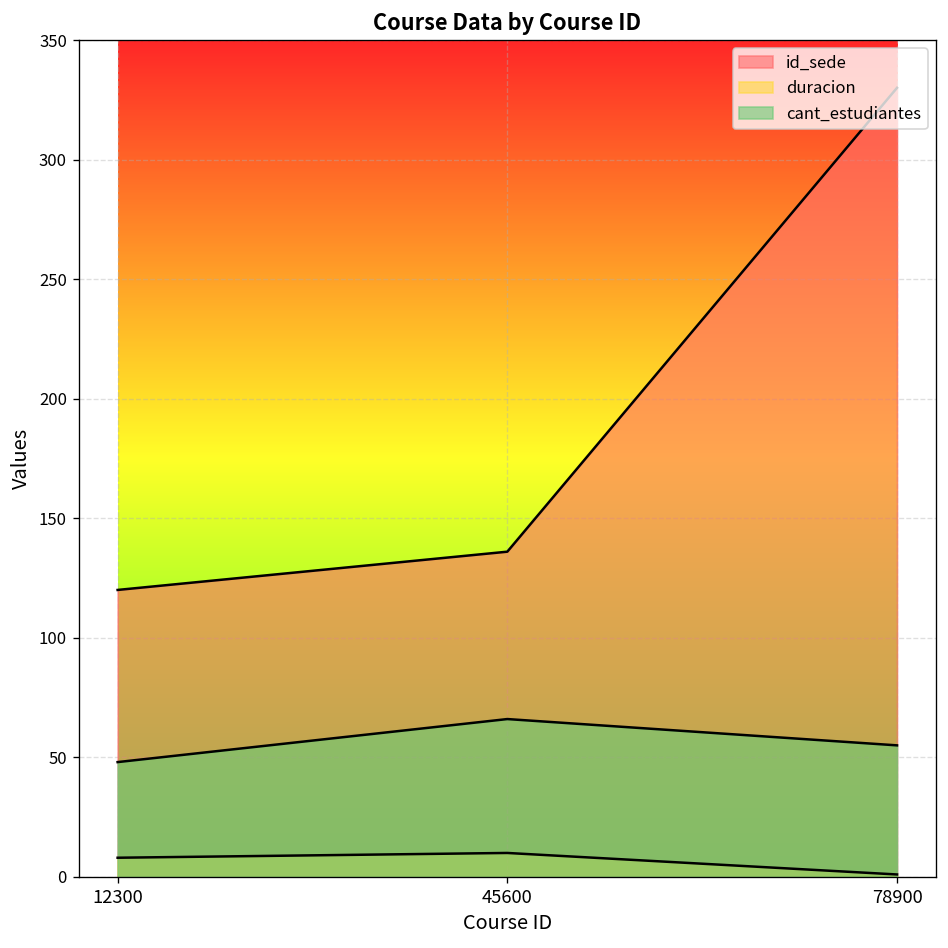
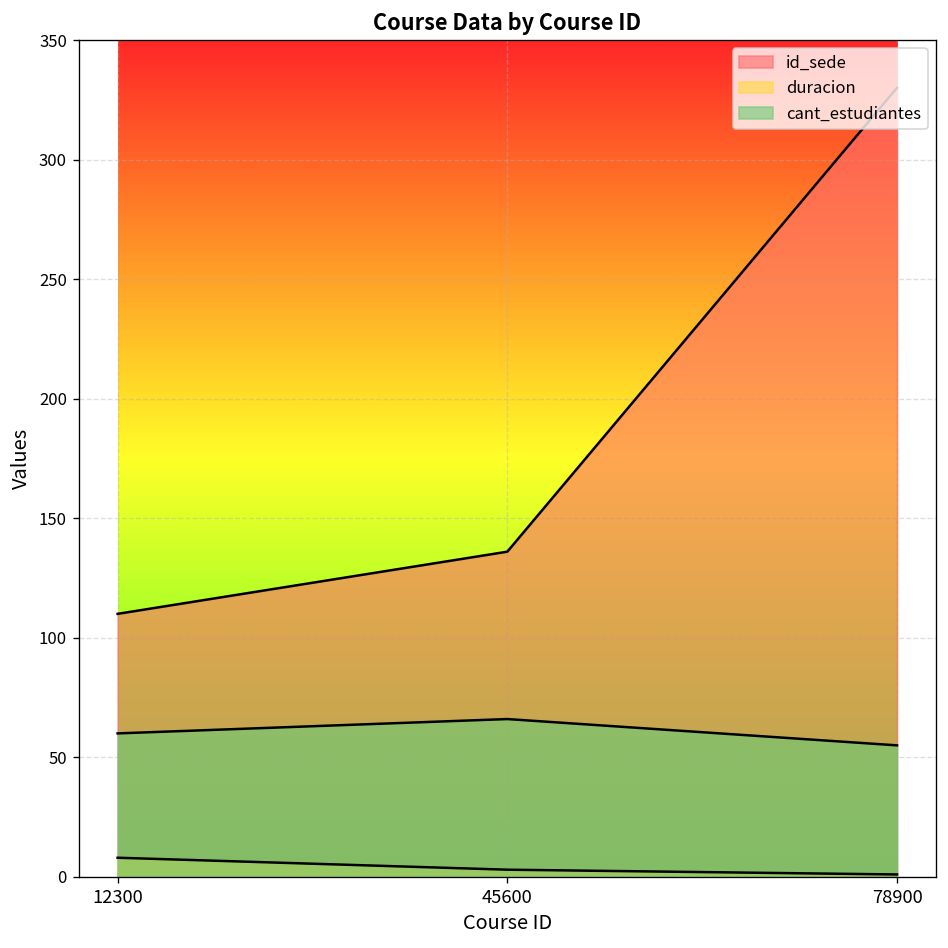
id_sede, 12300: 120 -> 110
cant_estudiantes, 12300: 48 -> 60
duracion, 45600: 10 -> 3
